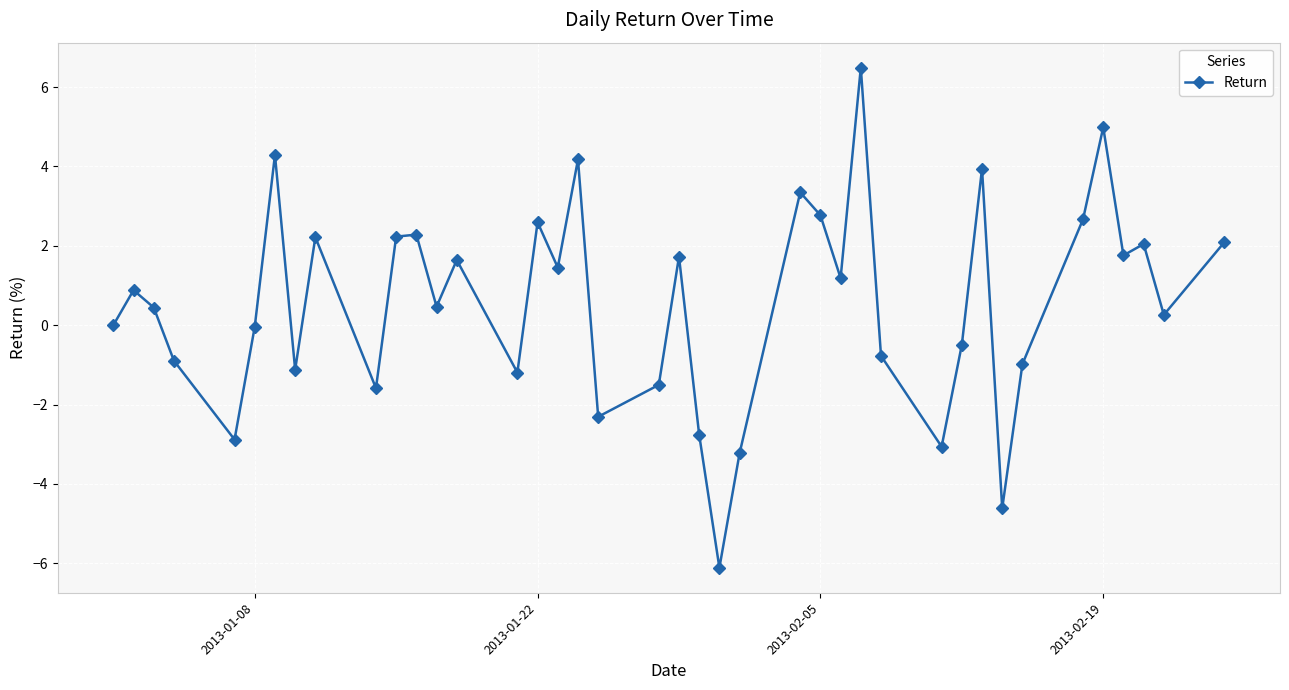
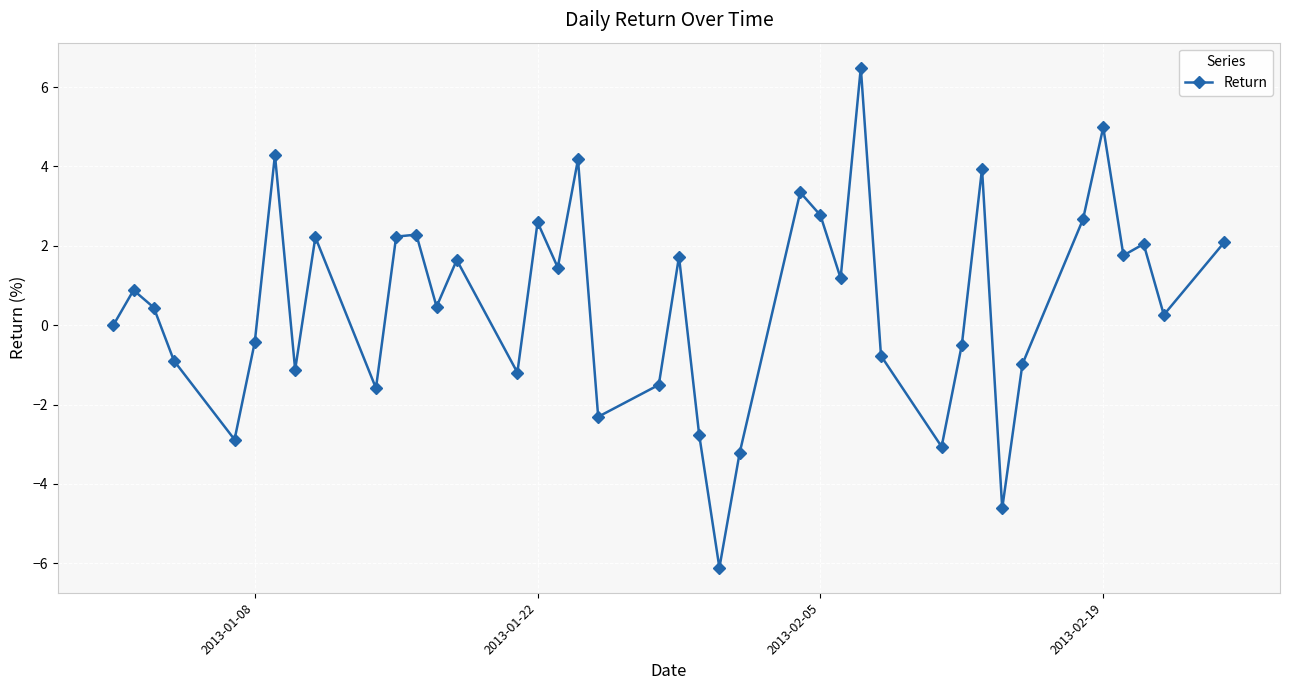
2013-01-08: 0.0 -> -0.4
